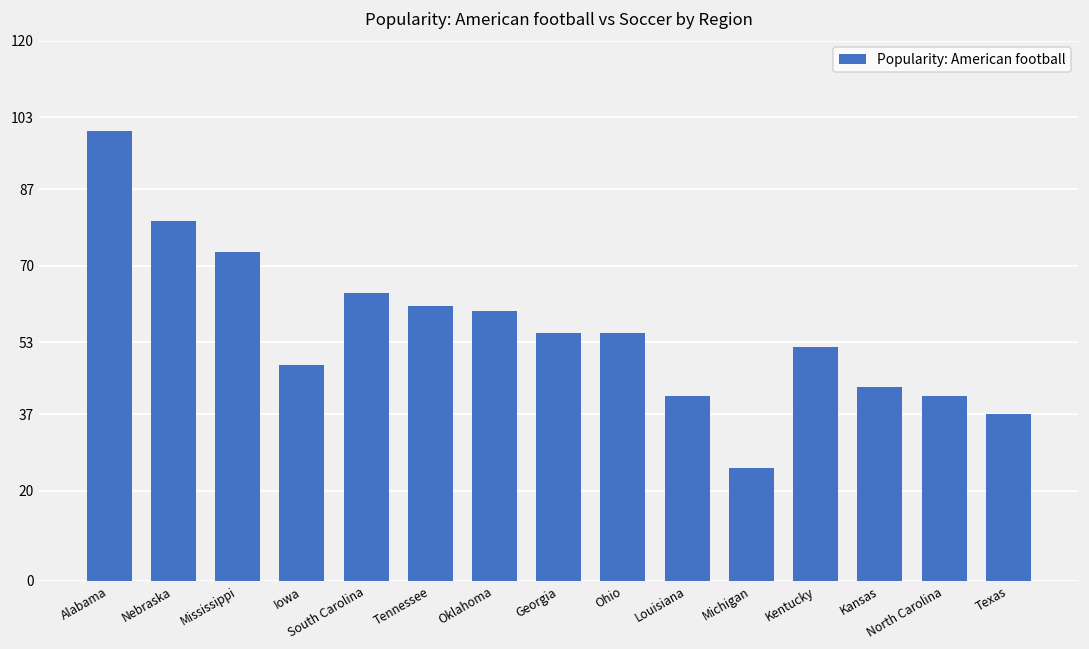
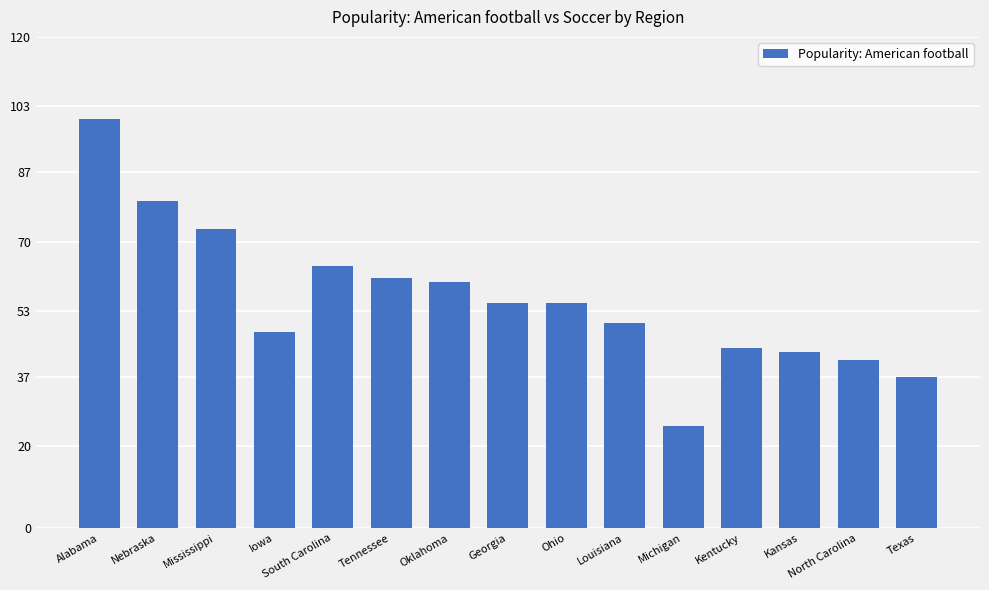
Louisiana: 41 -> 50
Kentucky: 52 -> 44
